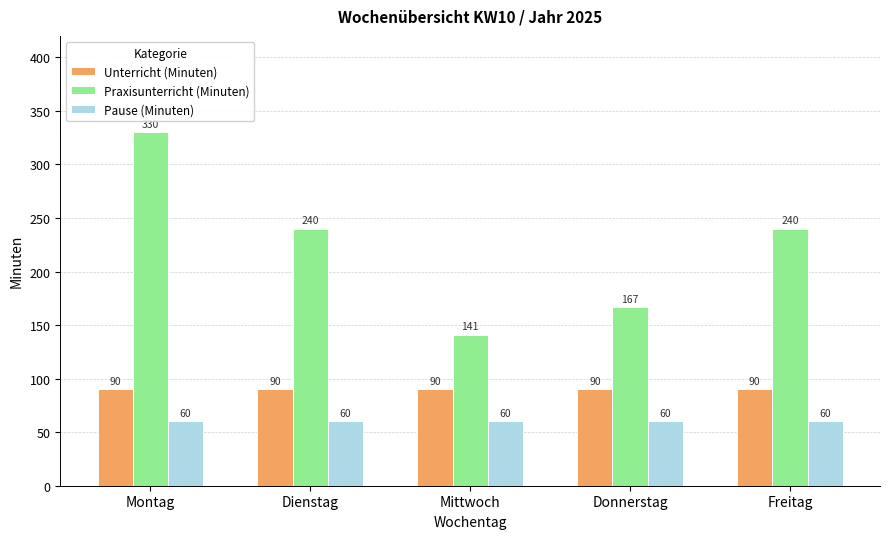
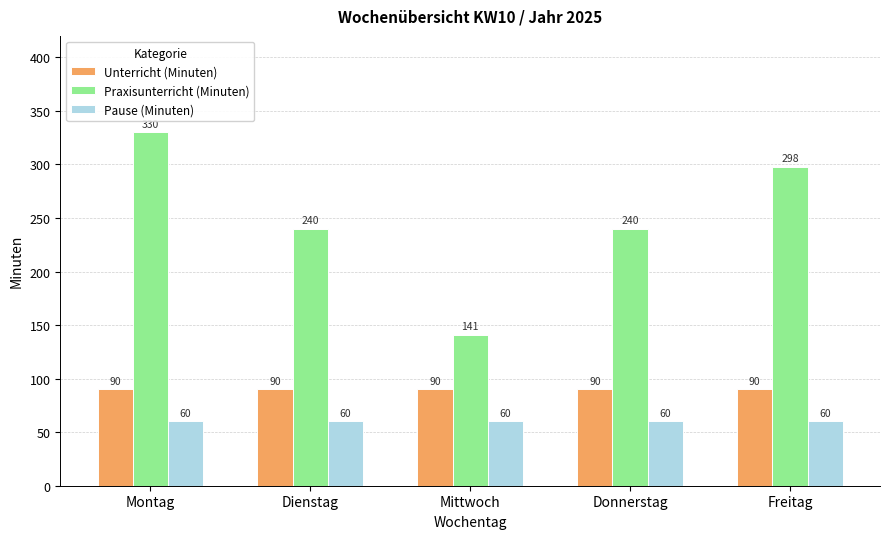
Praxisunterricht (Minuten), Donnerstag: 167 -> 240
Praxisunterricht (Minuten), Freitag: 240 -> 298
